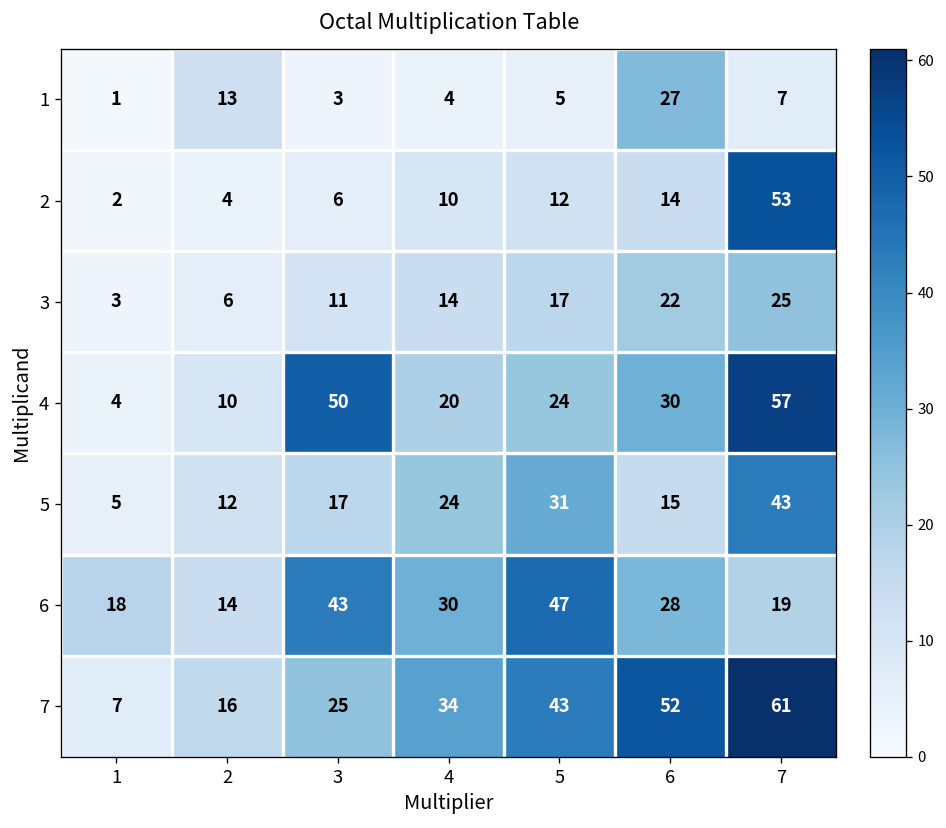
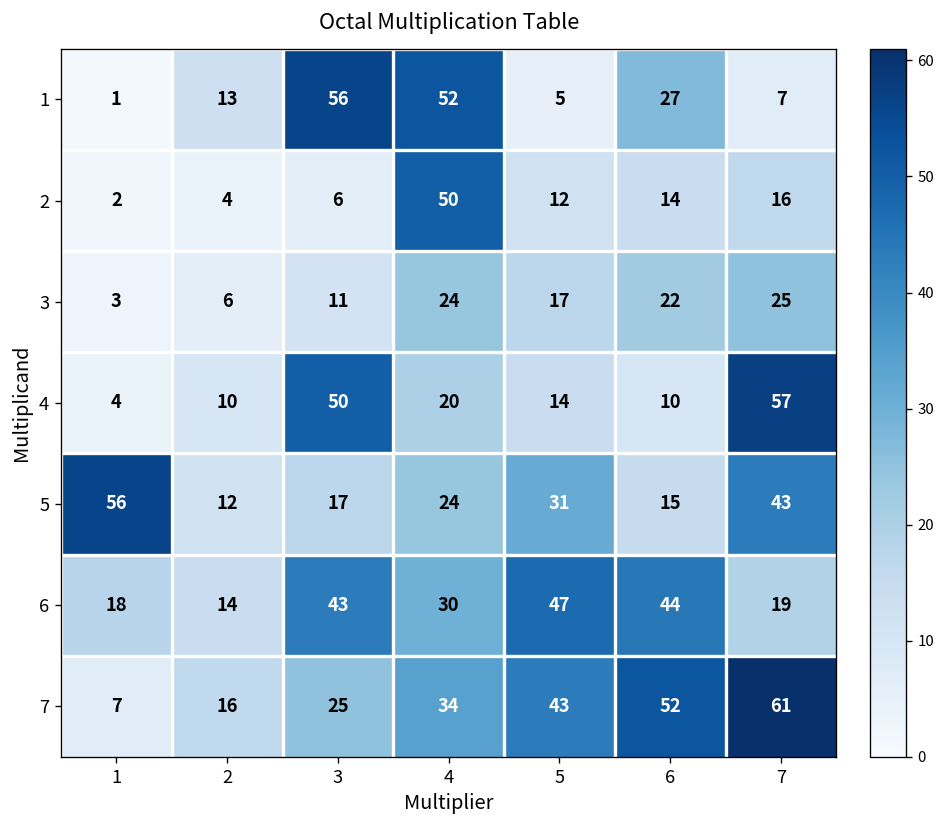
1, 3: 3 -> 56
1, 4: 4 -> 52
2, 4: 10 -> 50
2, 7: 53 -> 16
3, 4: 14 -> 24
4, 5: 24 -> 14
4, 6: 30 -> 10
5, 1: 5 -> 56
6, 6: 28 -> 44
